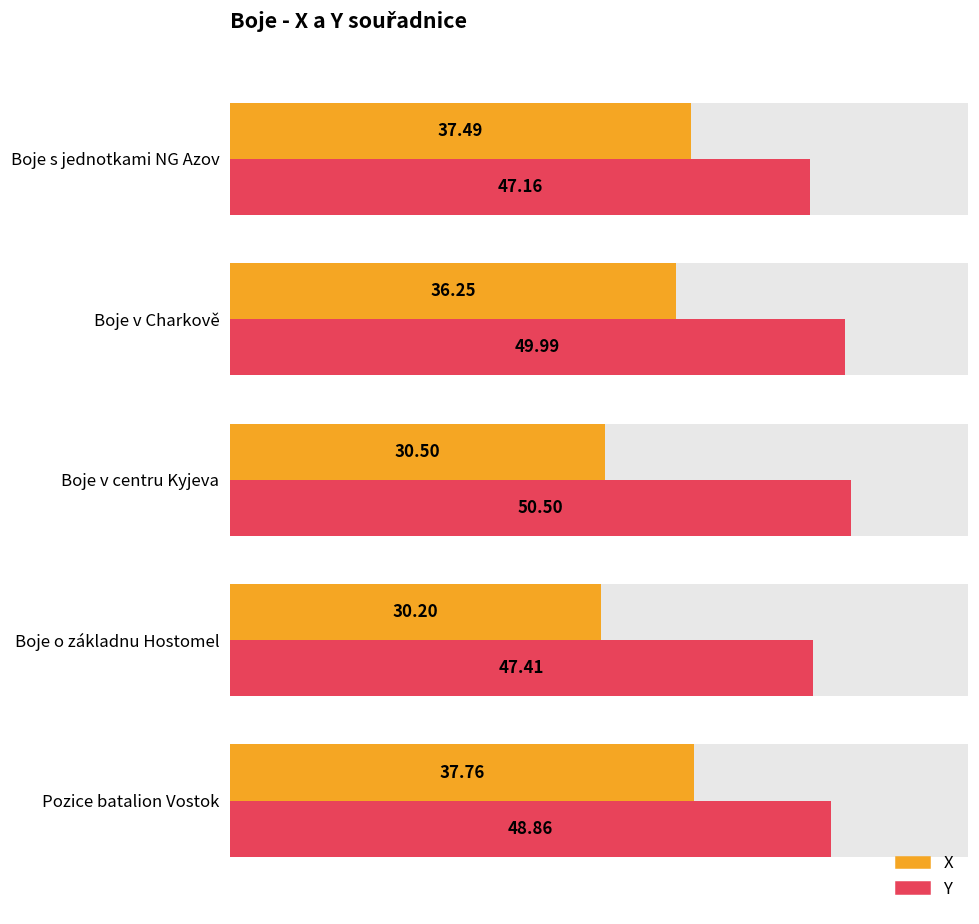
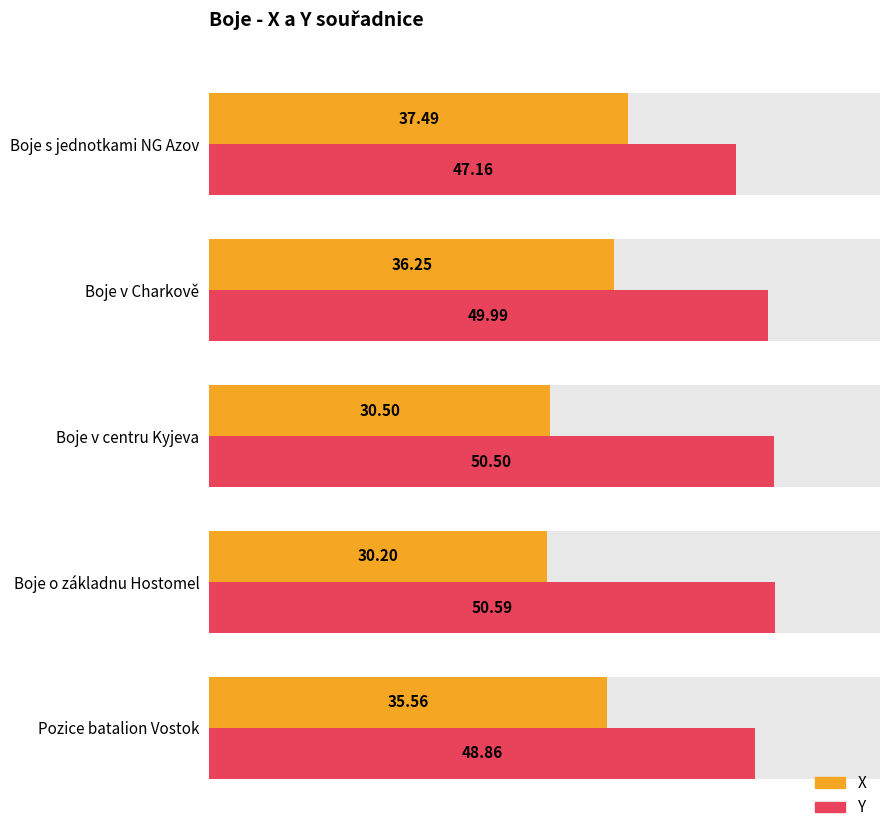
Y, Boje o základnu Hostomel: 47.41 -> 50.59
X, Pozice batalion Vostok: 37.76 -> 35.56
